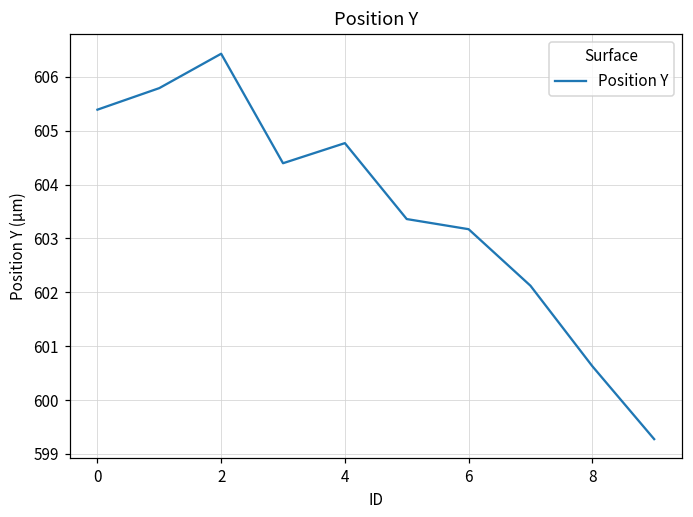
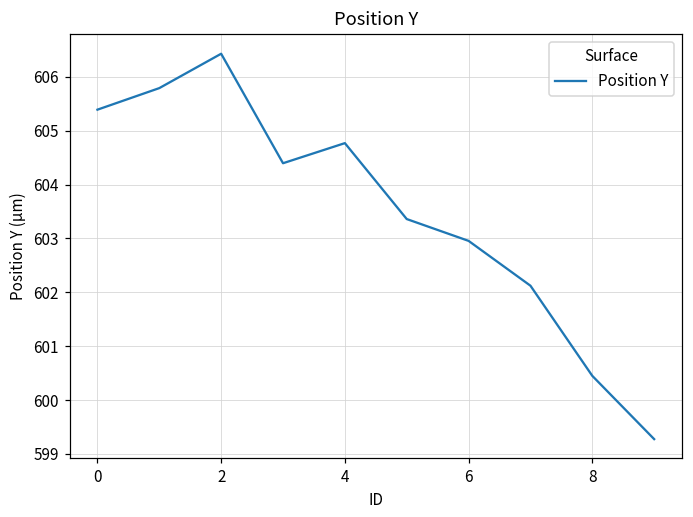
6: 603.2 -> 603.0
8: 600.6 -> 600.5
